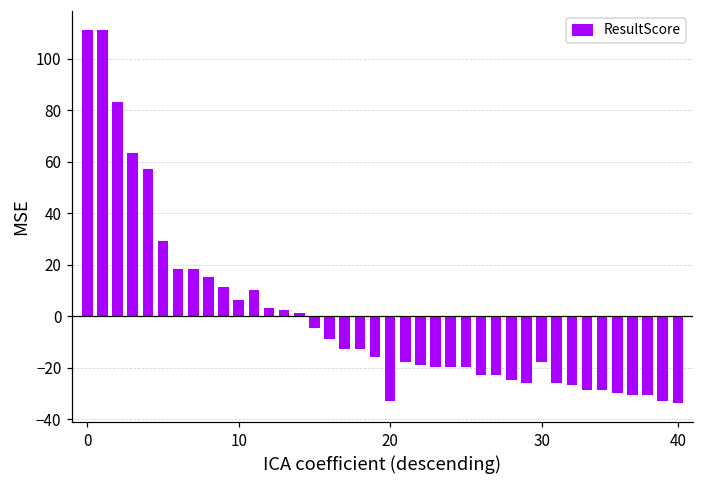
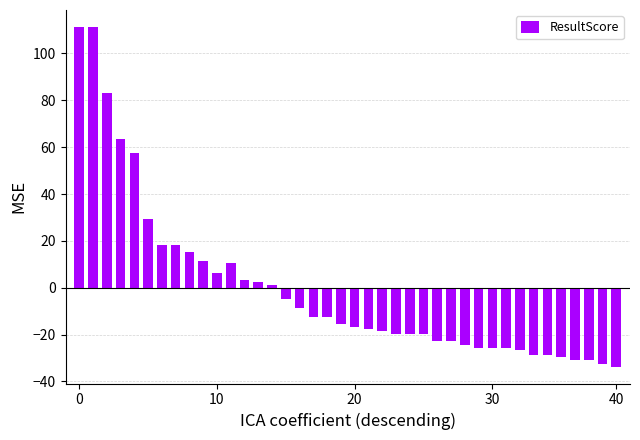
20: -33 -> -17
30: -18 -> -26
